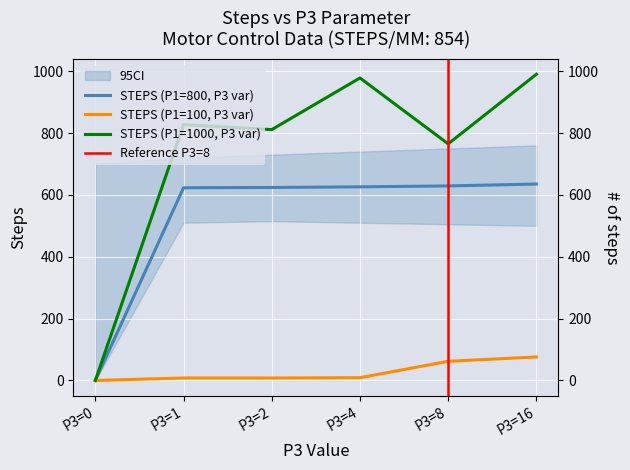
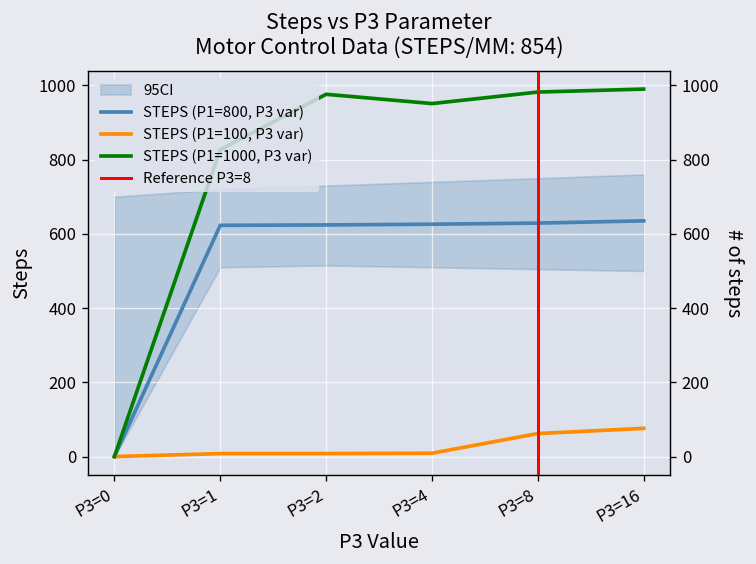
STEPS (P1=1000, P3 var), P3=2: 810 -> 980
STEPS (P1=1000, P3 var), P3=4: 980 -> 950
STEPS (P1=1000, P3 var), P3=8: 770 -> 980
